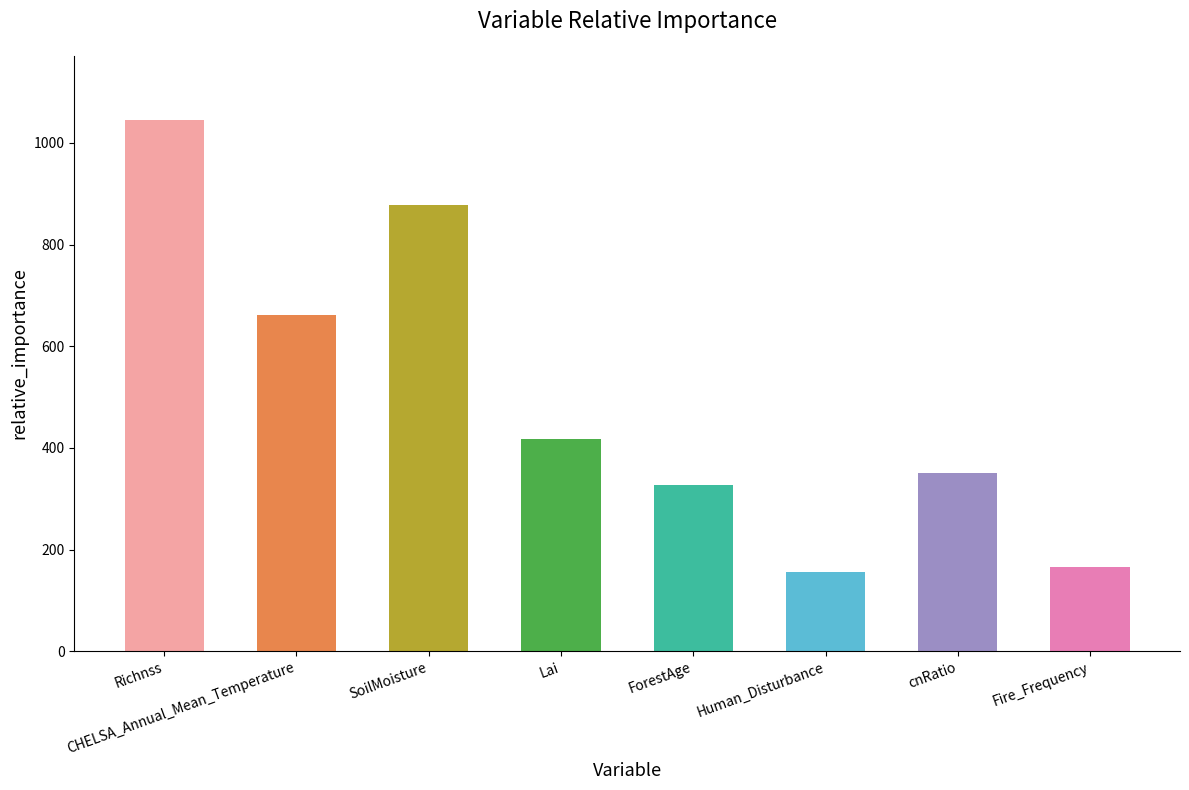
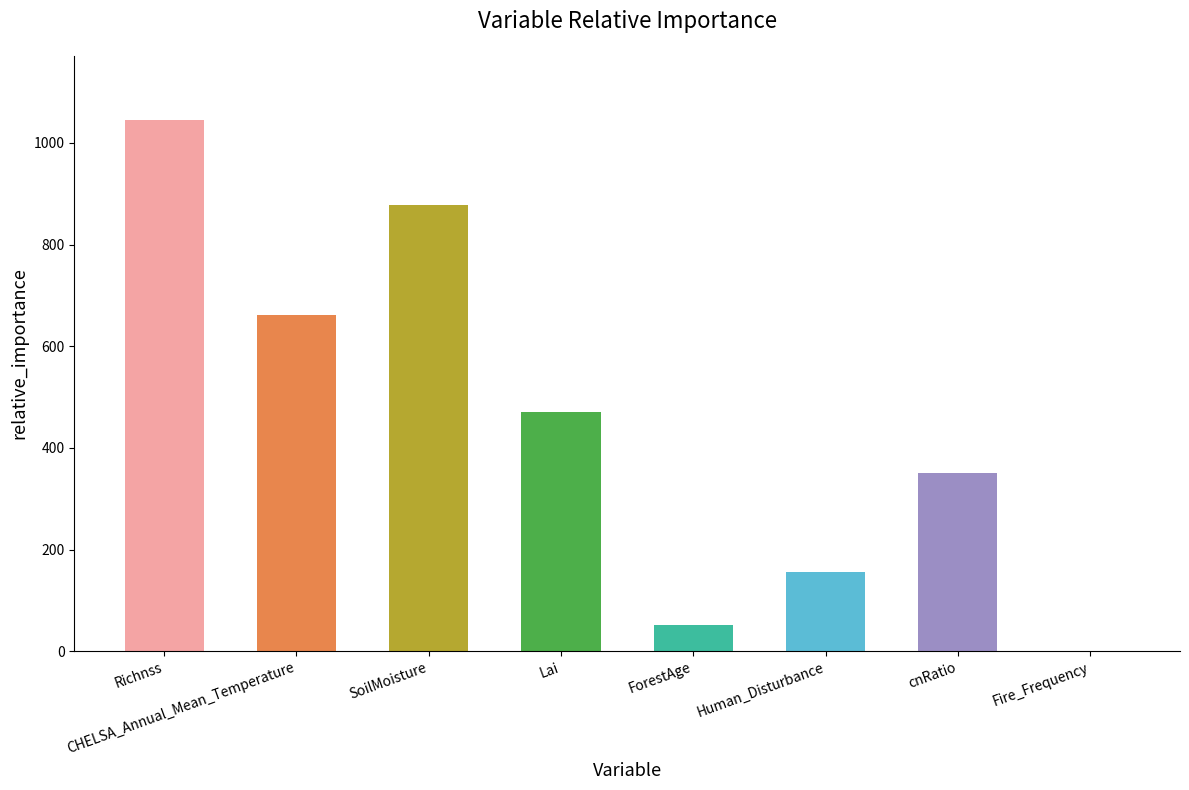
Lai: 420 -> 470
ForestAge: 330 -> 50
Fire_Frequency: 170 -> 0
